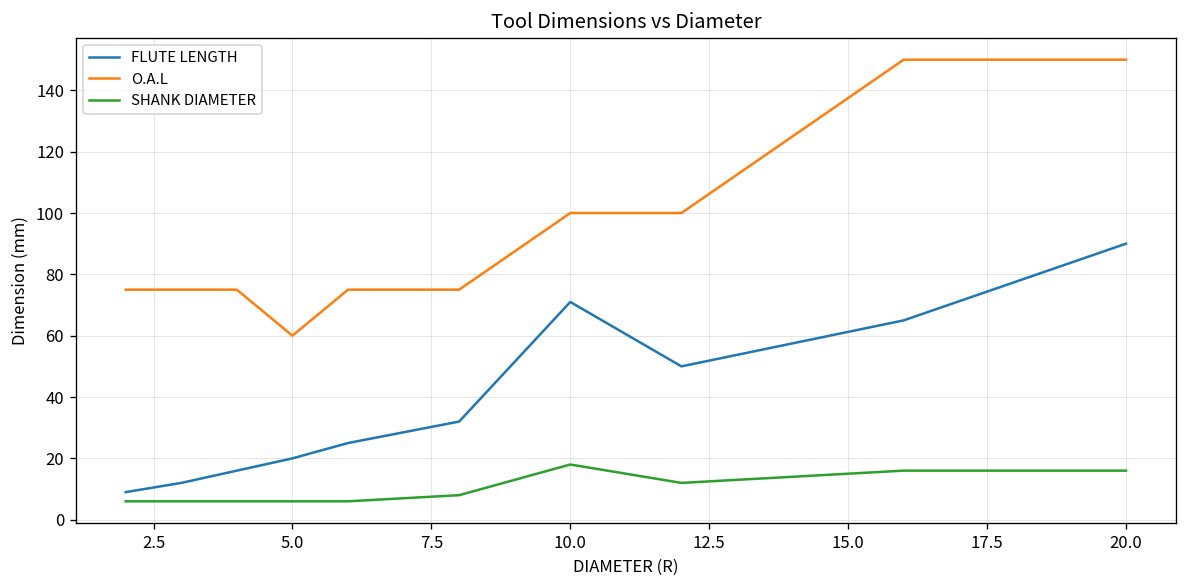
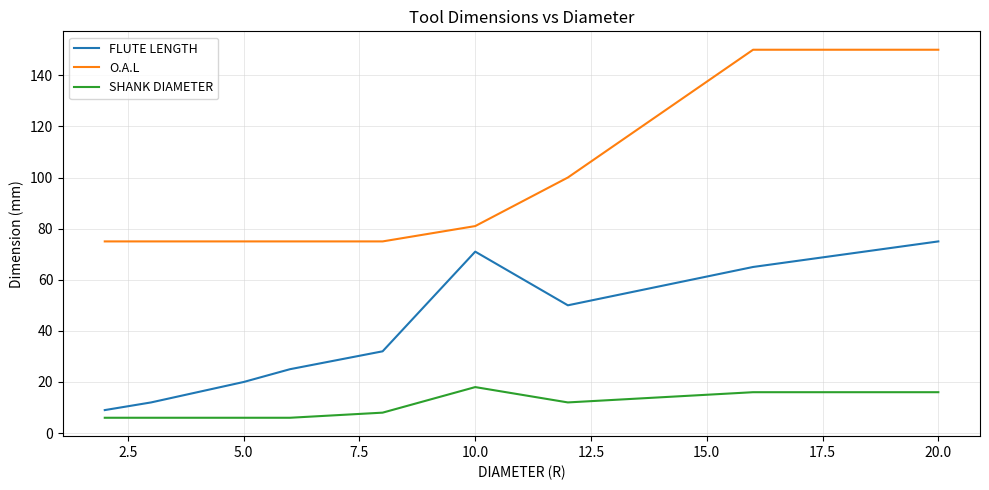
O.A.L, 5.0: 60 -> 75
O.A.L, 10.0: 100 -> 81
FLUTE LENGTH, 20.0: 90 -> 75
